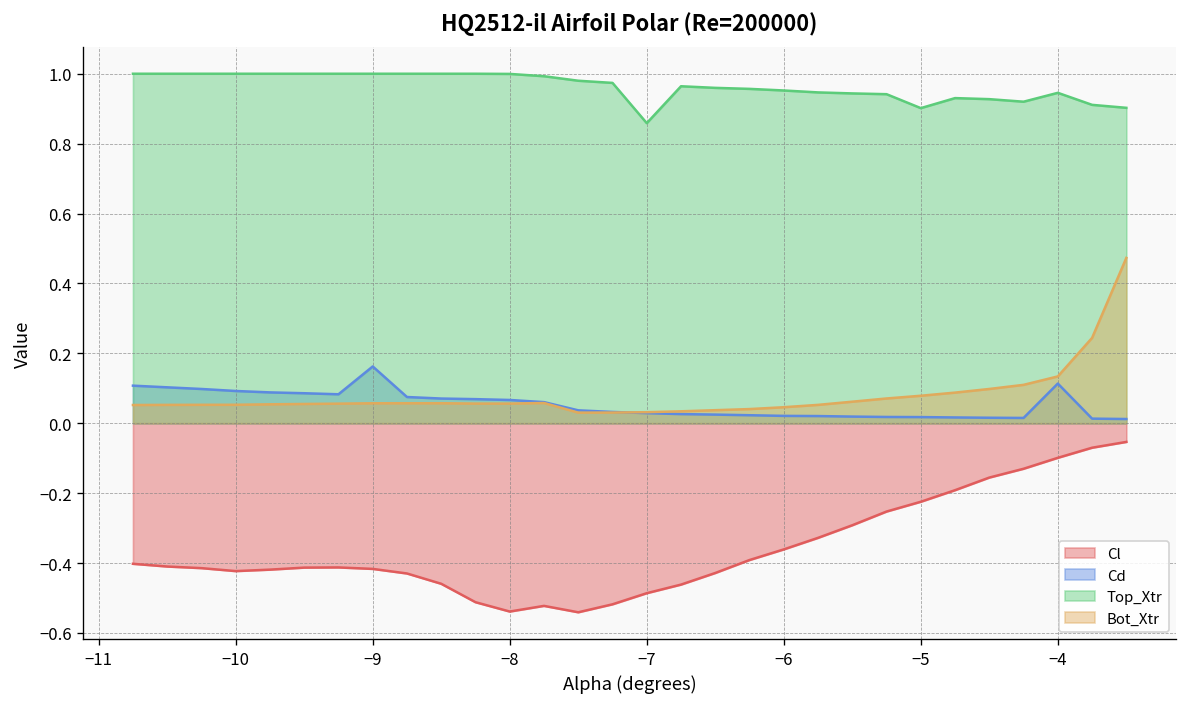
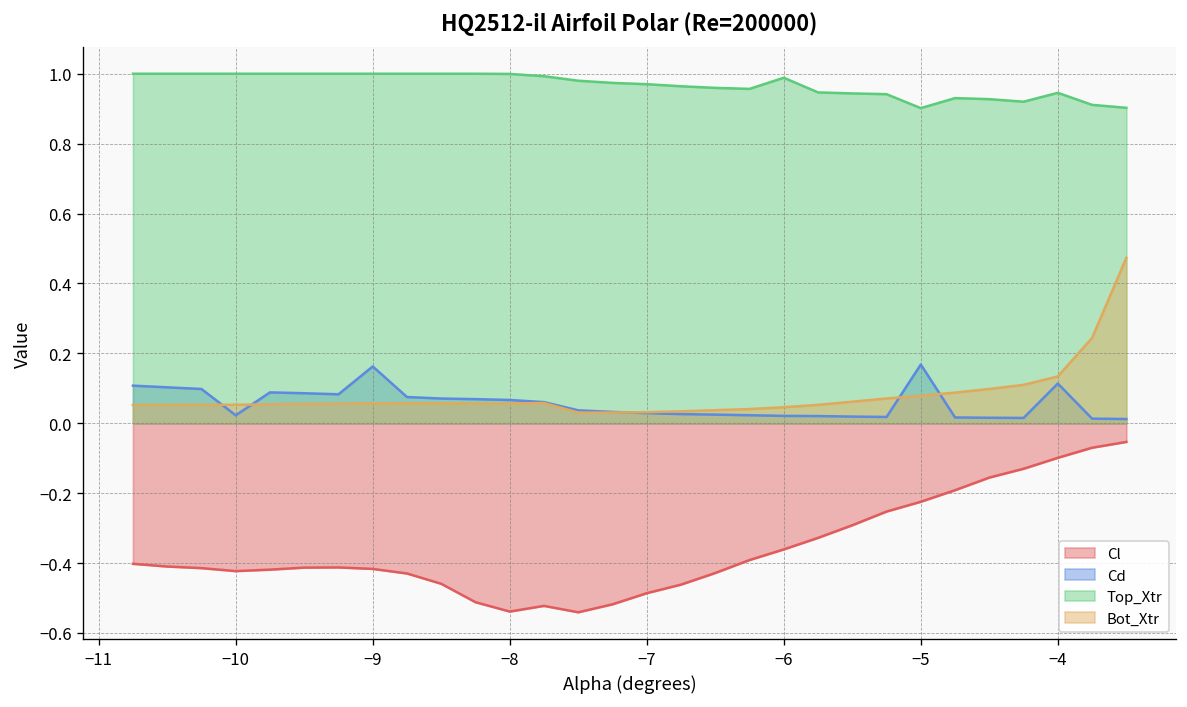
Cd, −10: 0.09 -> 0.02
Top_Xtr, −7: 0.86 -> 0.97
Top_Xtr, −6: 0.95 -> 0.99
Cd, −5: 0.02 -> 0.17
